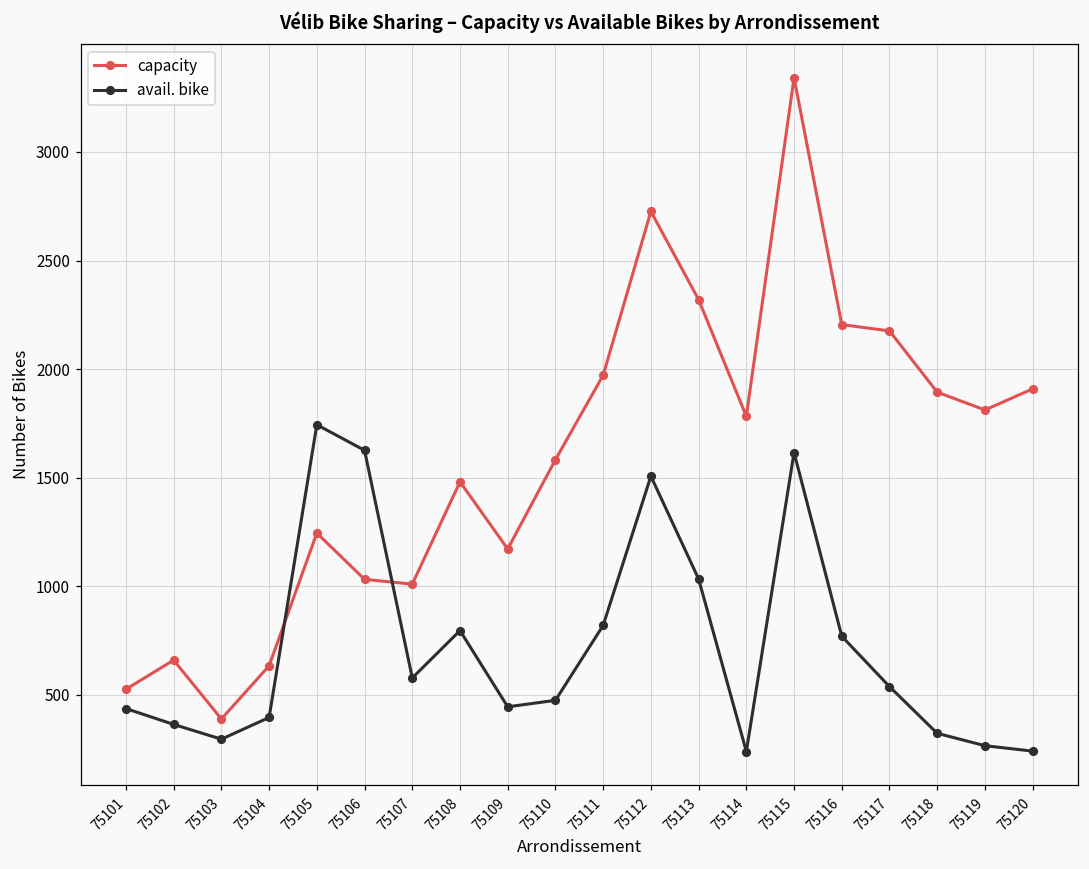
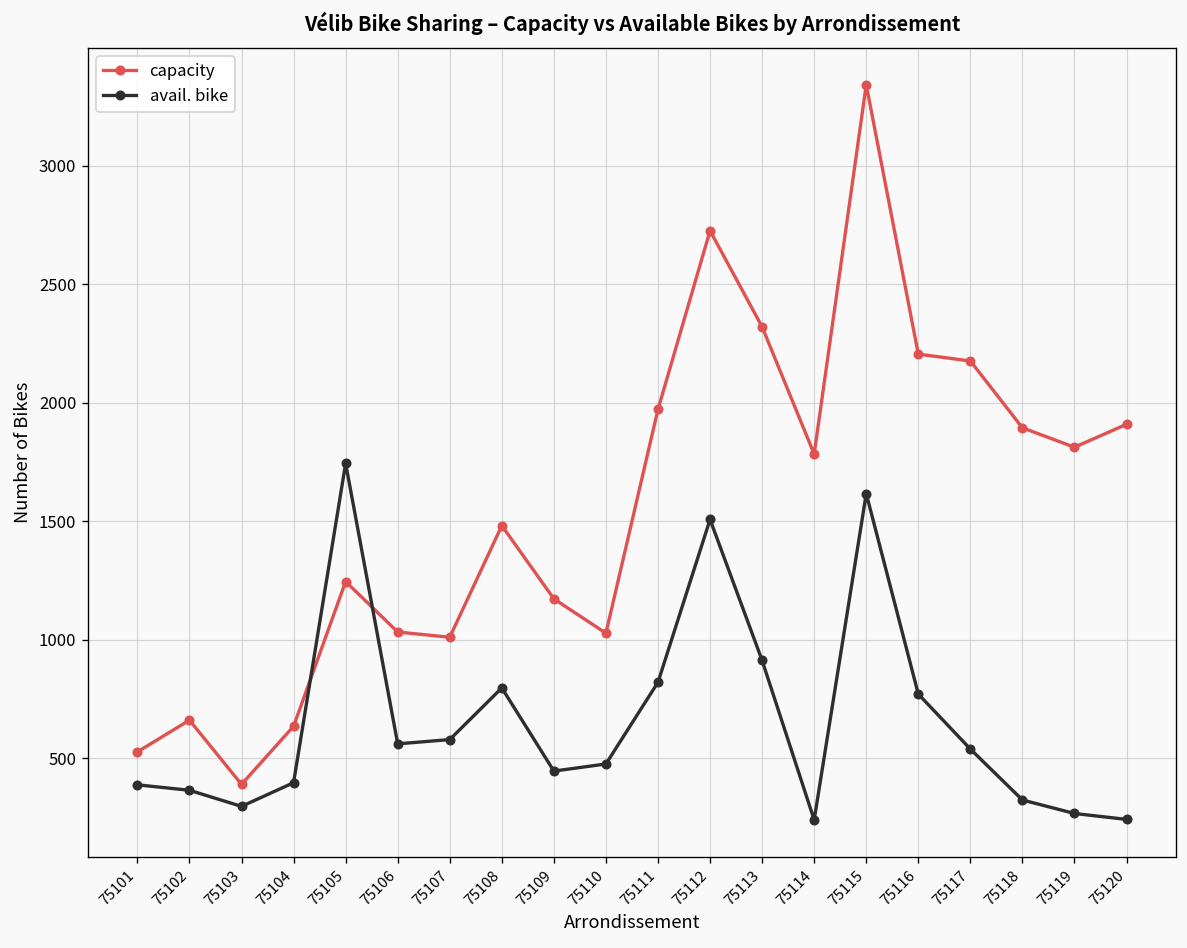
avail. bike, 75101: 440 -> 390
avail. bike, 75106: 1630 -> 560
capacity, 75110: 1580 -> 1030
avail. bike, 75113: 1030 -> 910
